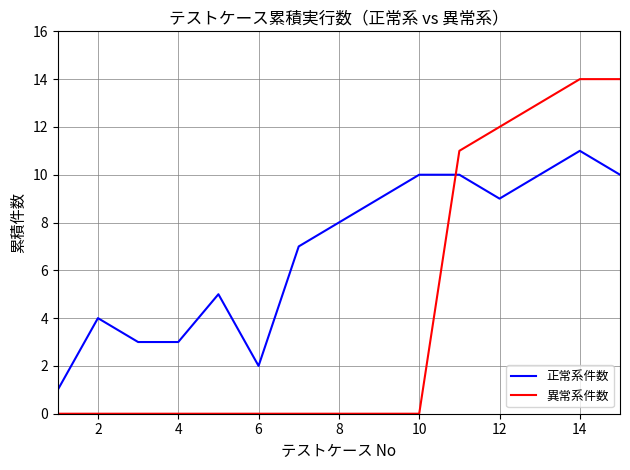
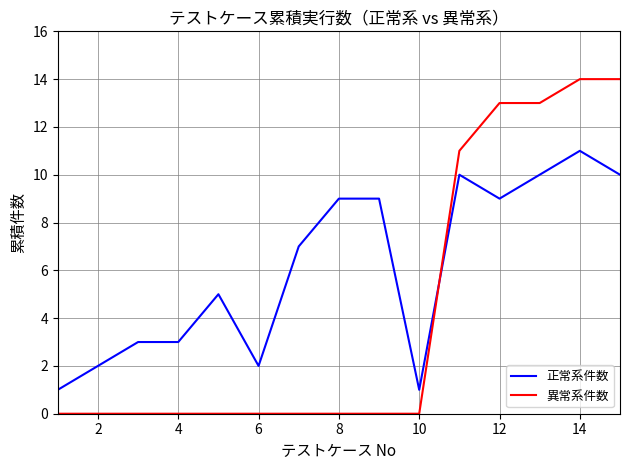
正常系件数, 2: 4 -> 2
正常系件数, 8: 8 -> 9
正常系件数, 10: 10 -> 1
異常系件数, 12: 12 -> 13
